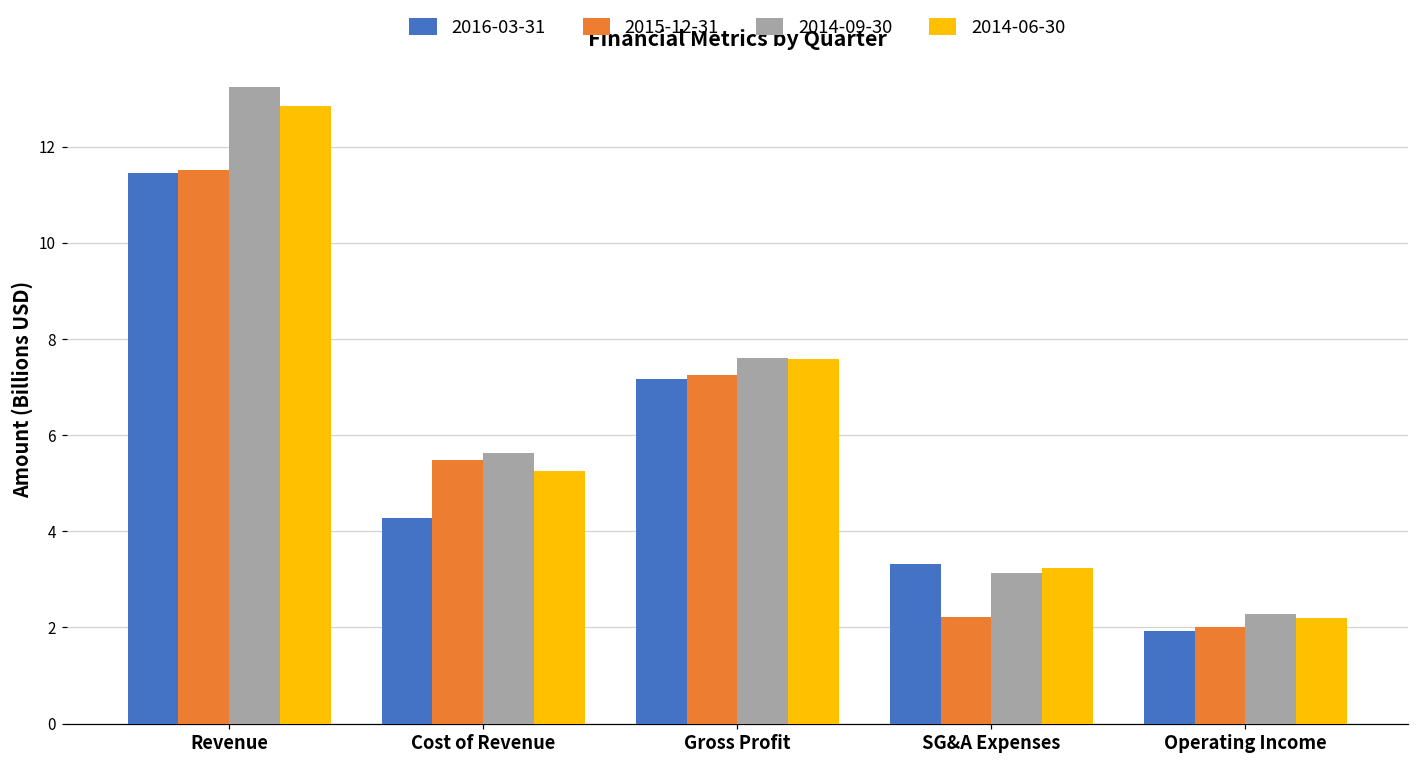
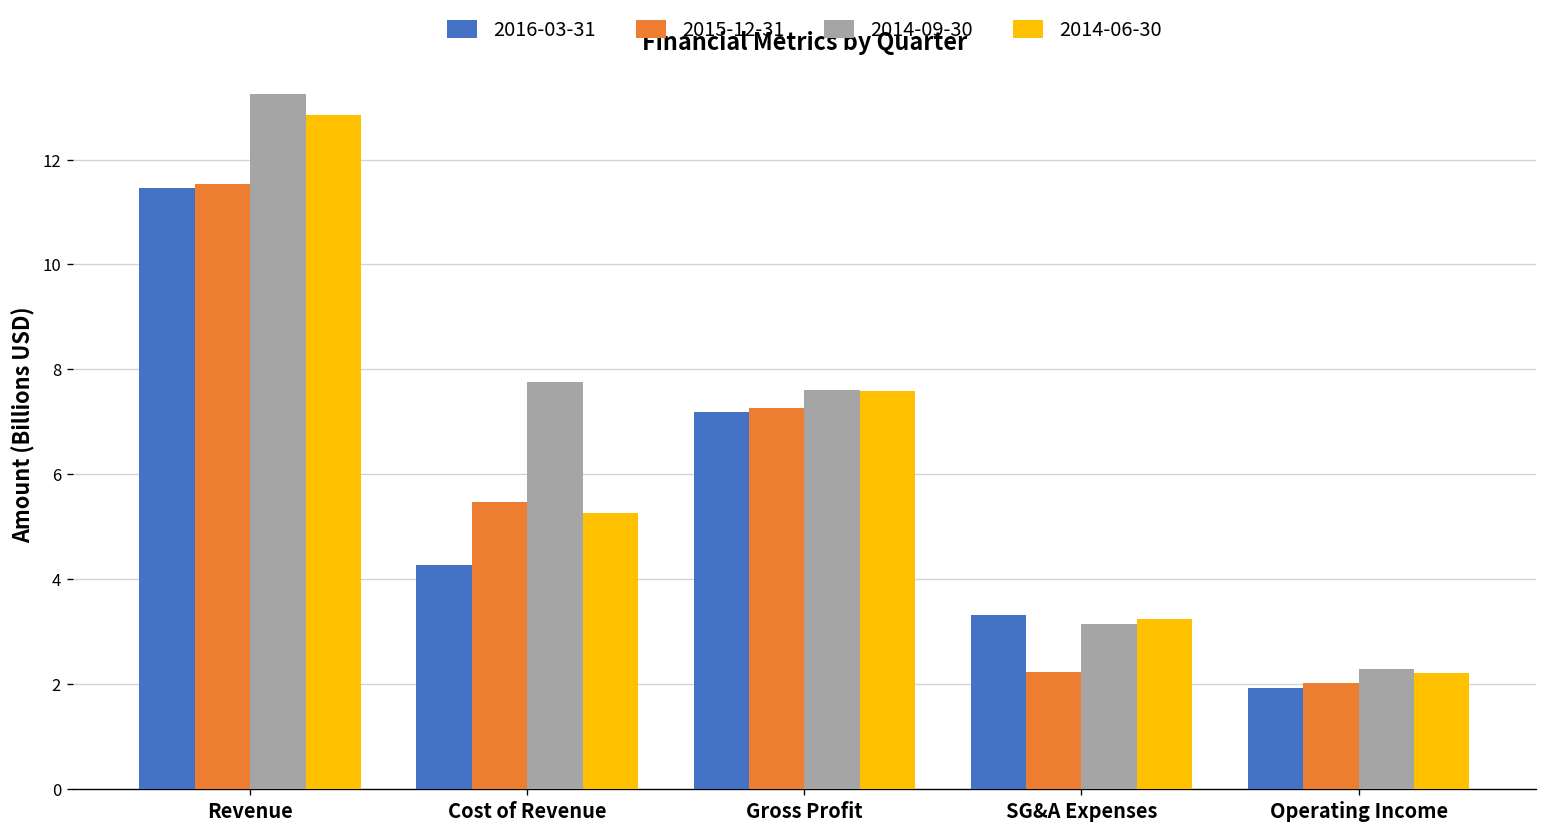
2014-09-30, Cost of Revenue: 5.6 -> 7.8
